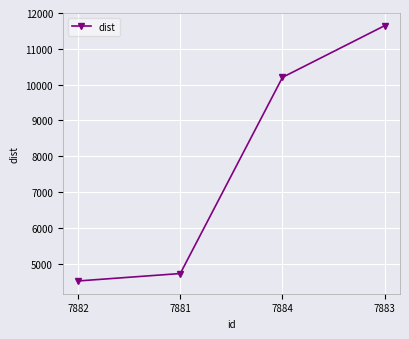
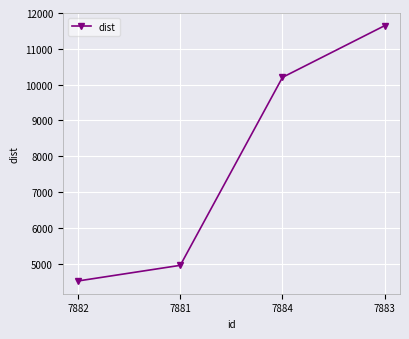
7881: 4700 -> 5000
